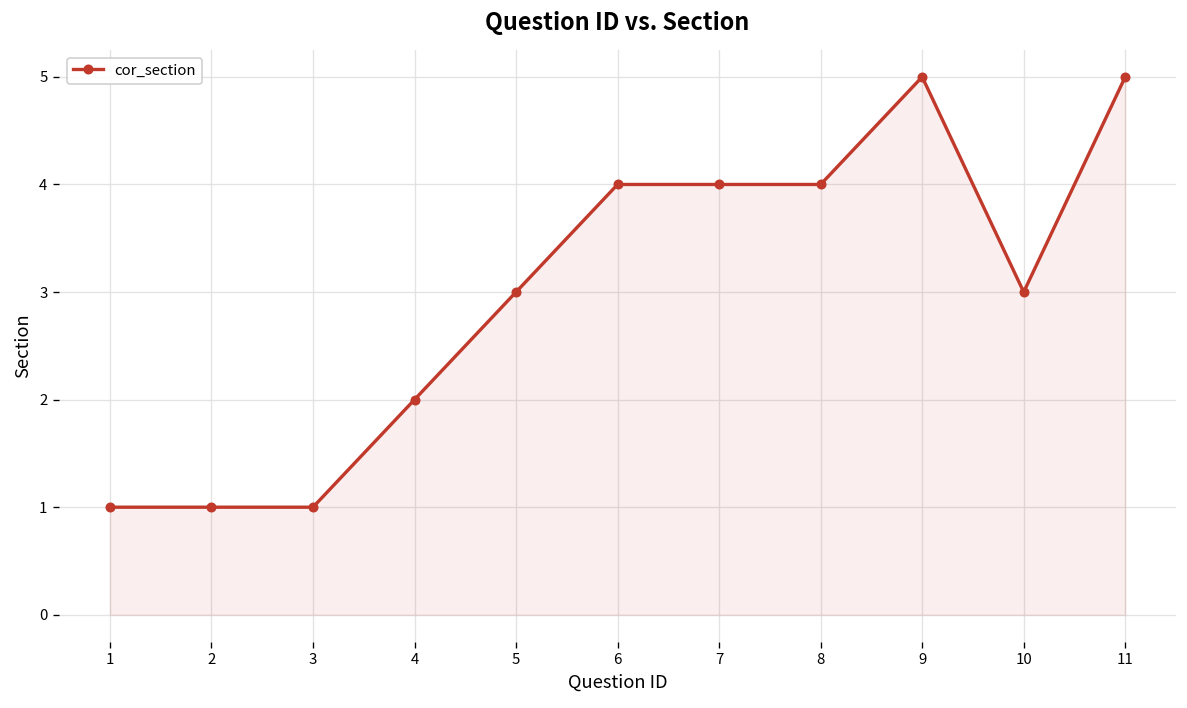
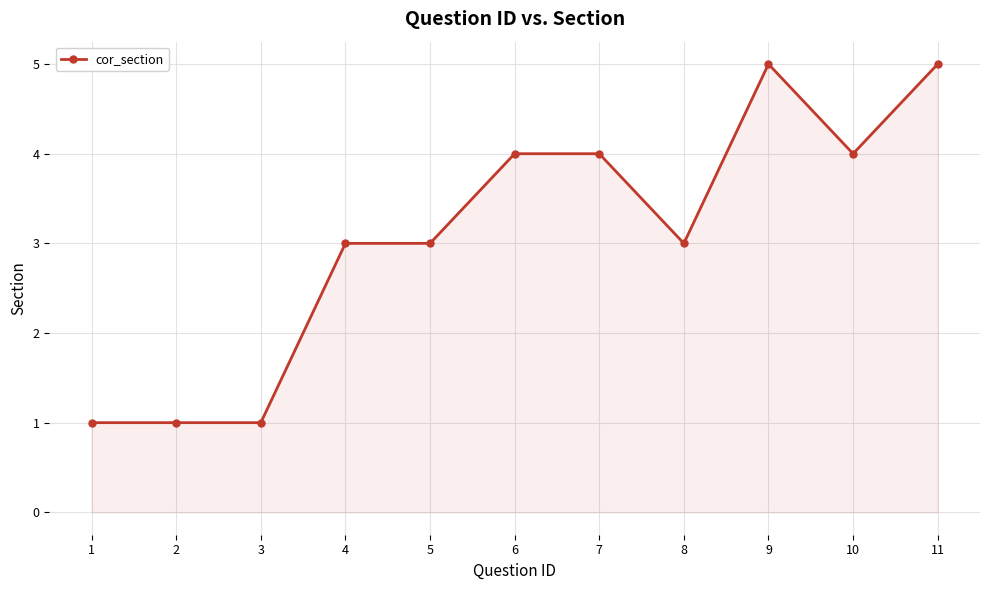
4: 2 -> 3
8: 4 -> 3
10: 3 -> 4
